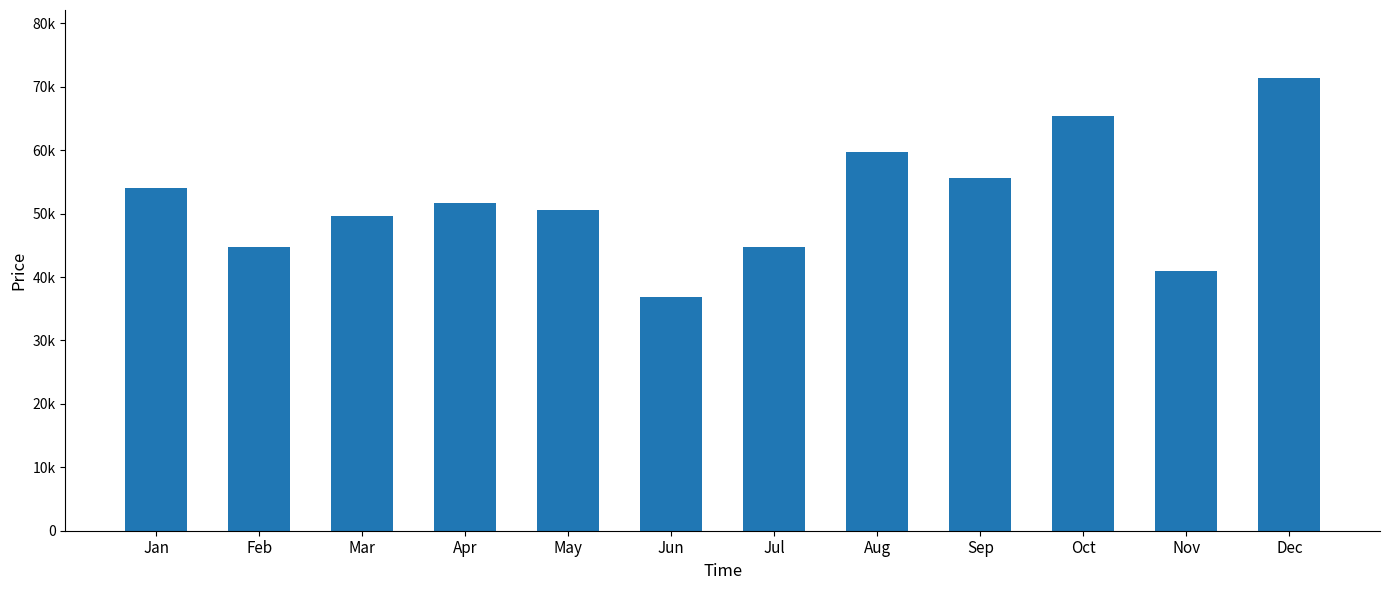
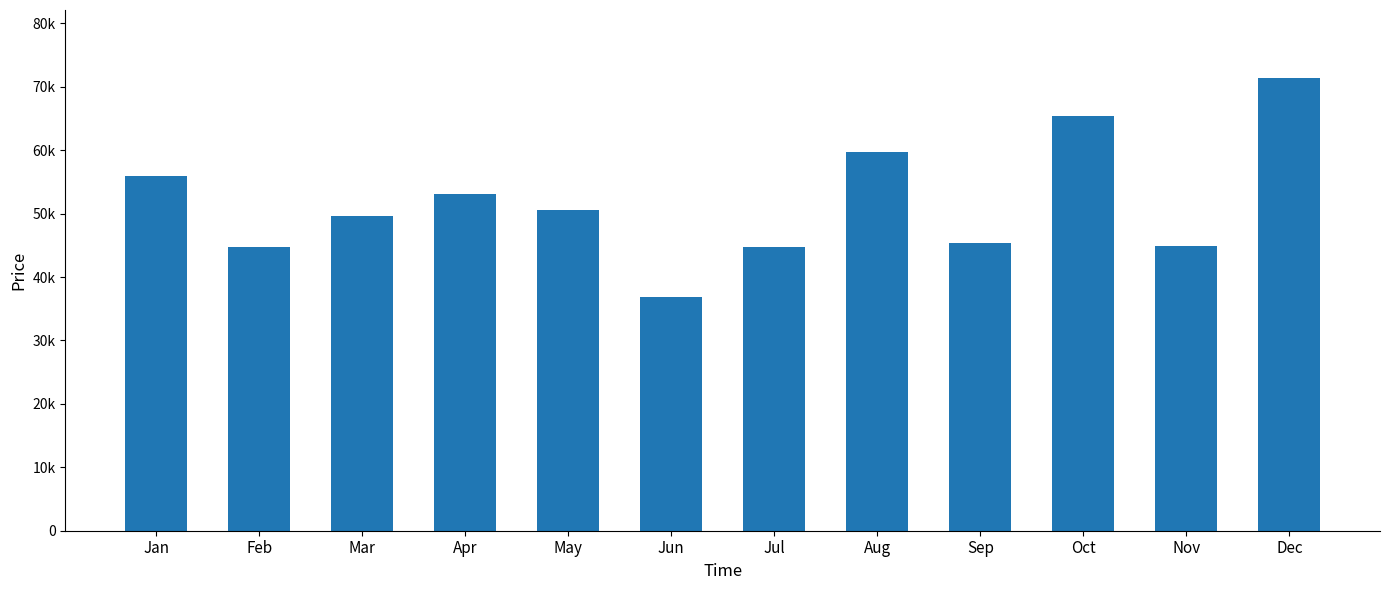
Jan: 54000 -> 56000
Apr: 52000 -> 53000
Sep: 56000 -> 45000
Nov: 41000 -> 45000
